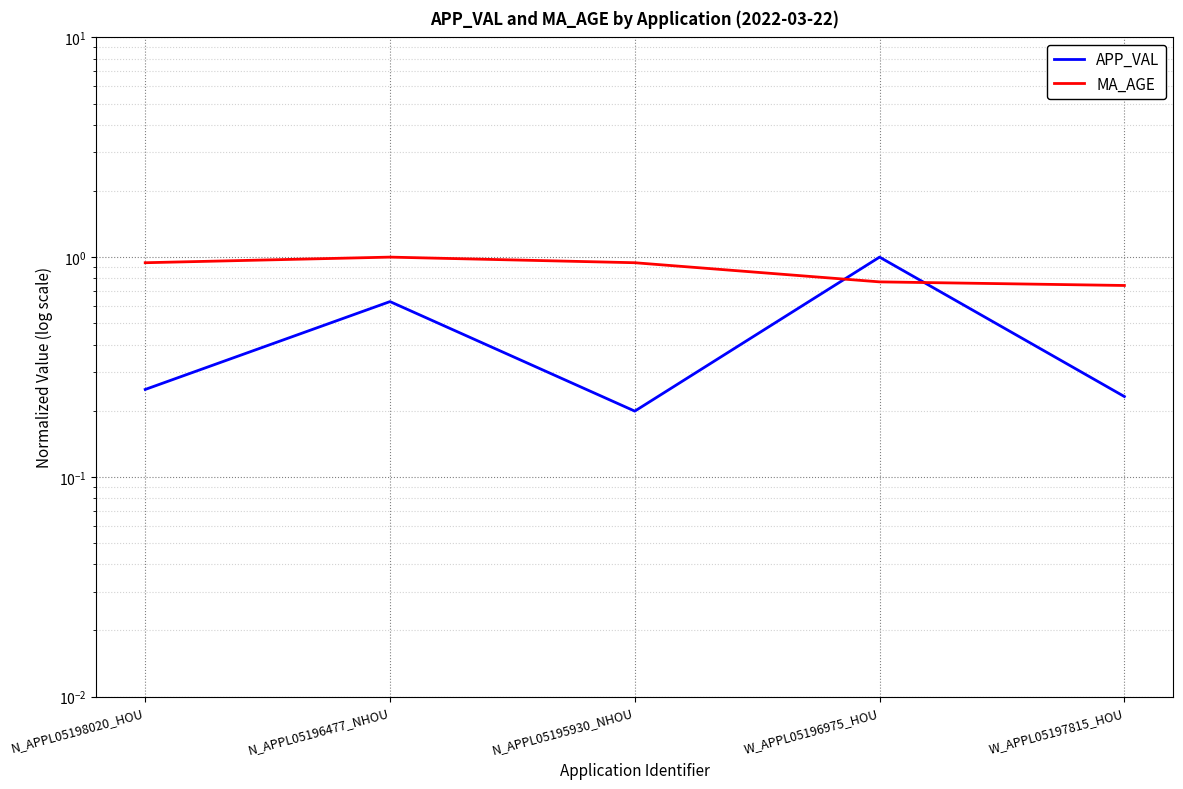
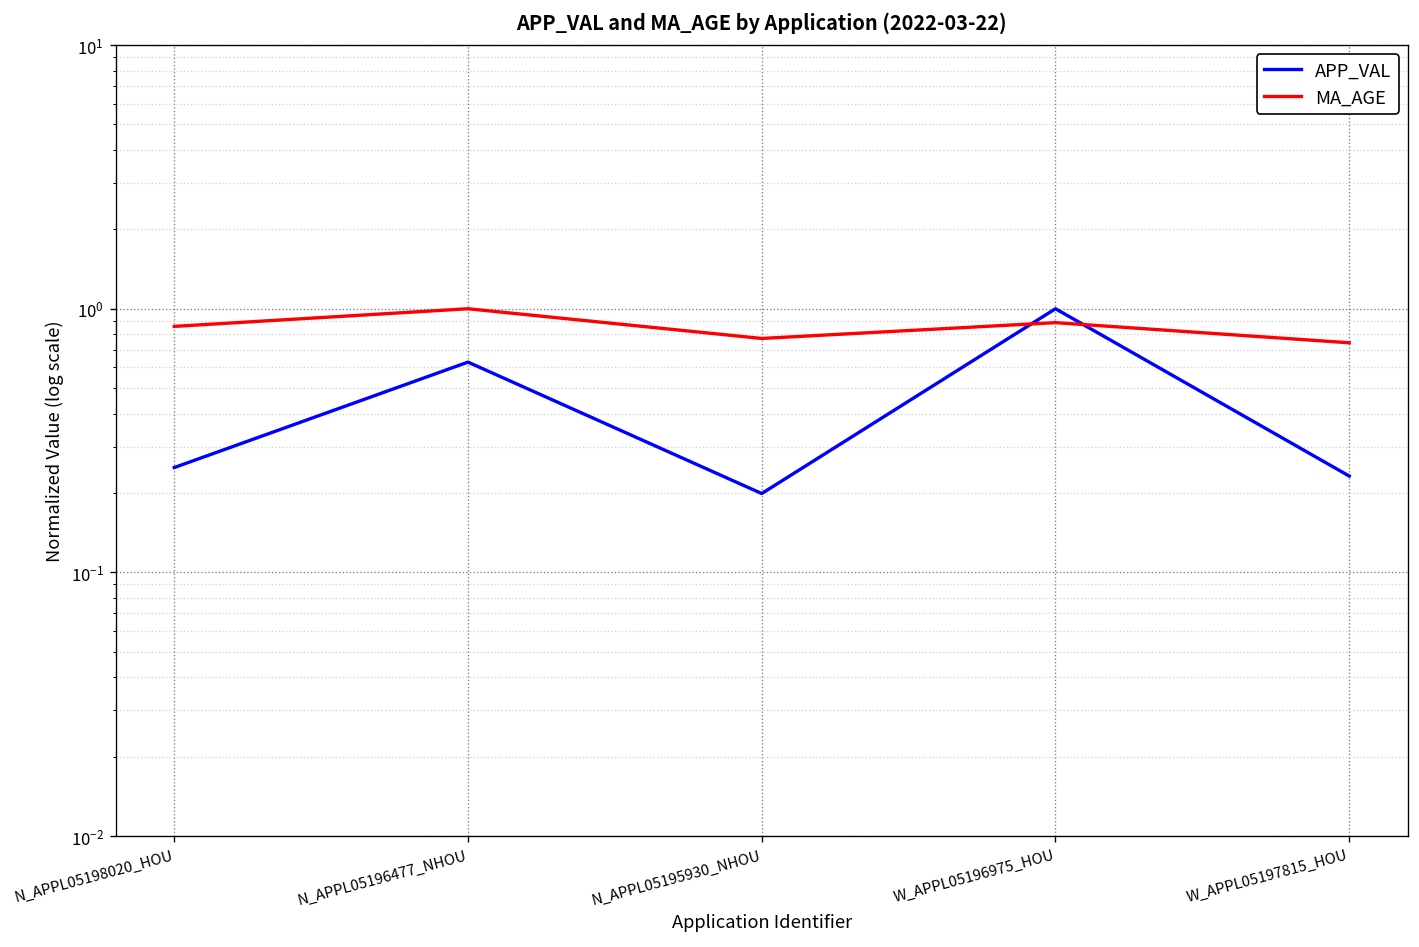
MA_AGE, N_APPL05198020_HOU: 0.94 -> 0.86
MA_AGE, N_APPL05195930_NHOU: 0.94 -> 0.77
MA_AGE, W_APPL05196975_HOU: 0.77 -> 0.89
